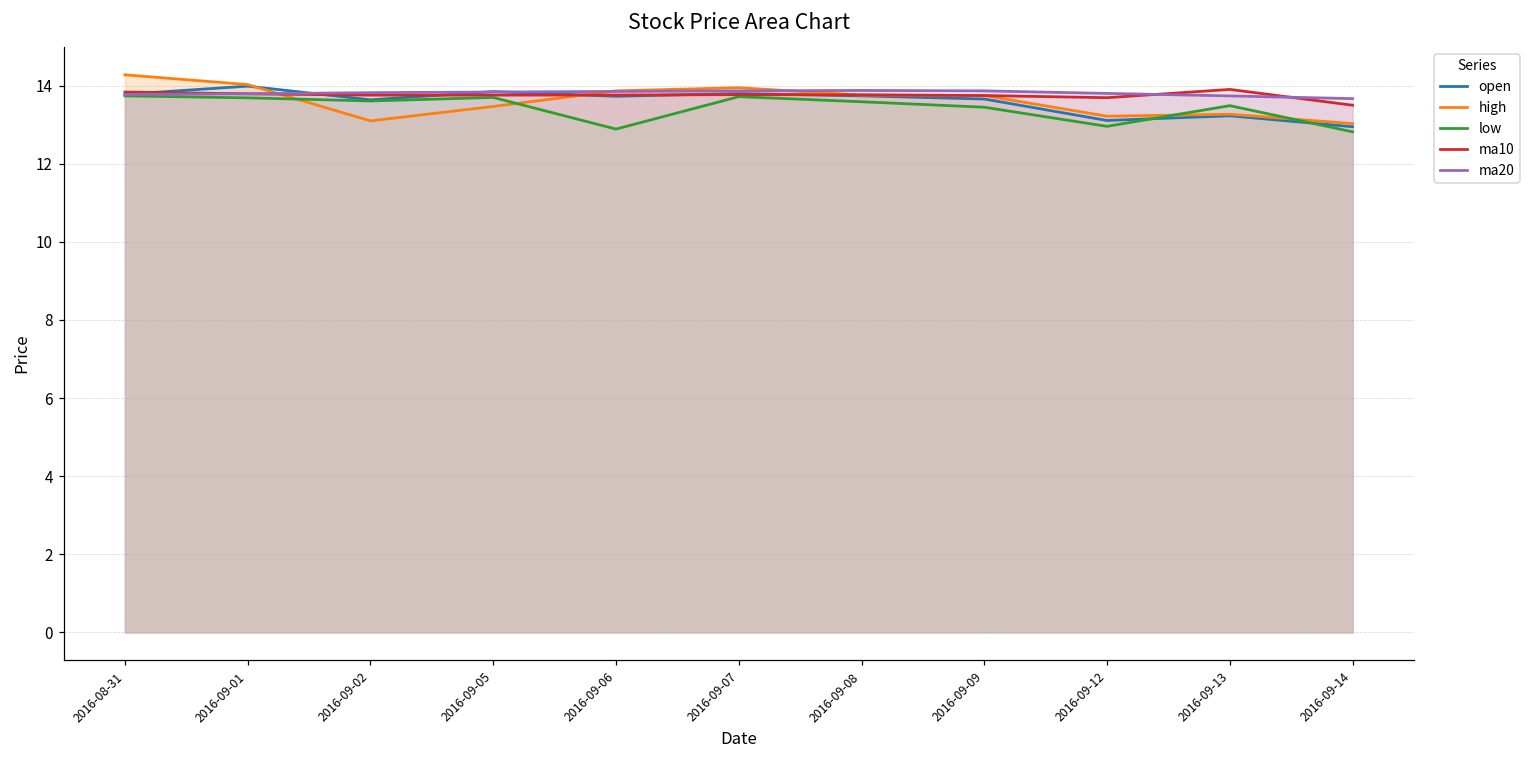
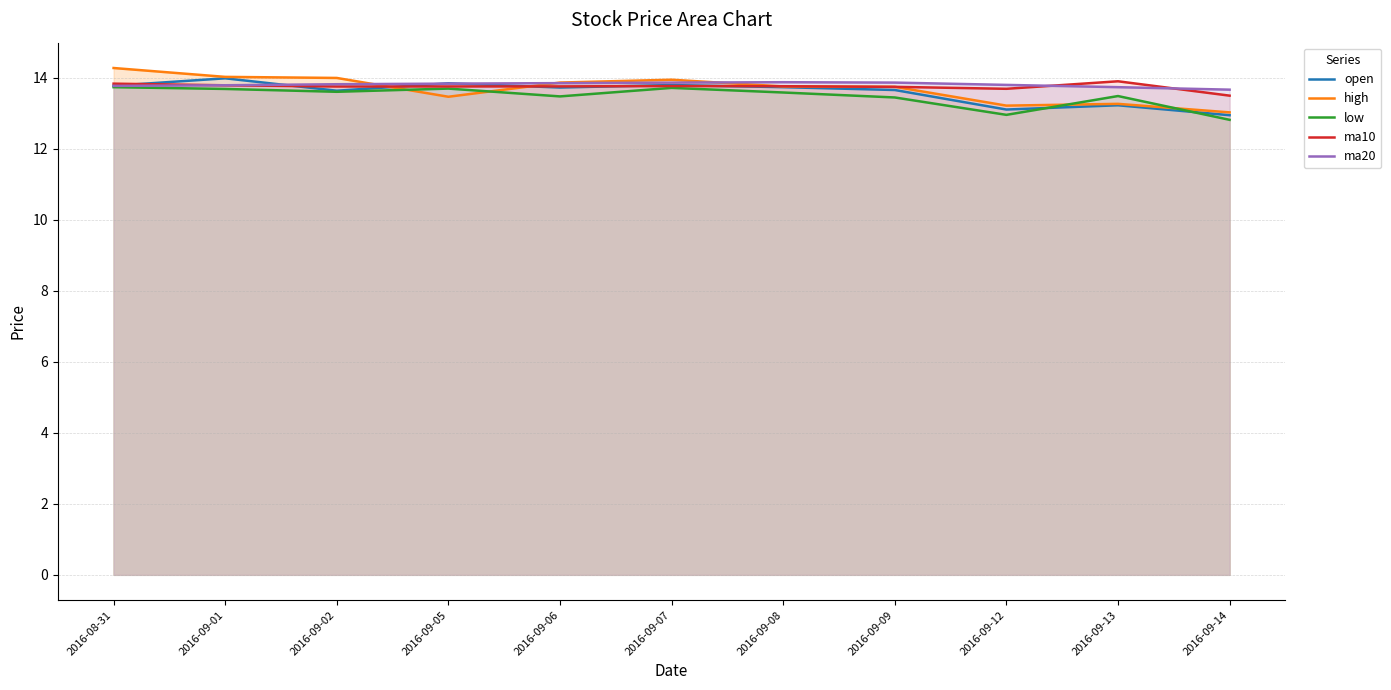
high, 2016-09-02: 13.1 -> 14.0
low, 2016-09-06: 12.9 -> 13.5
